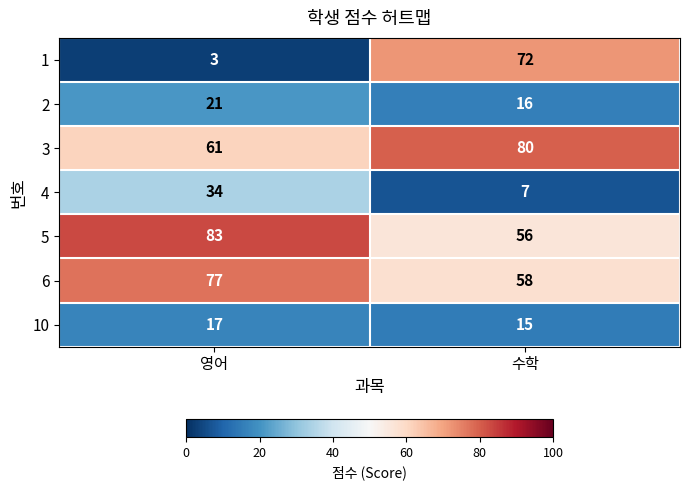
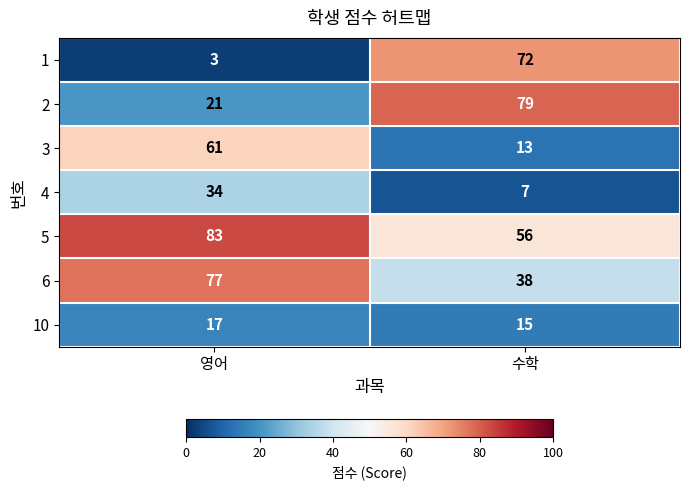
2, 수학: 16 -> 79
3, 수학: 80 -> 13
6, 수학: 58 -> 38
